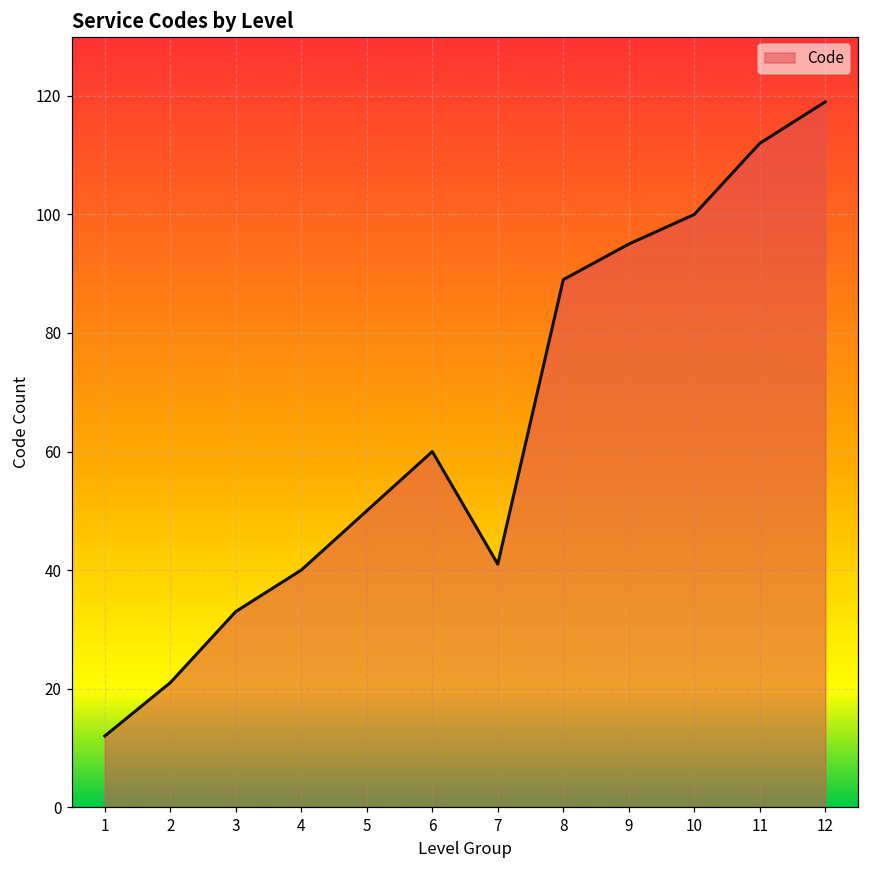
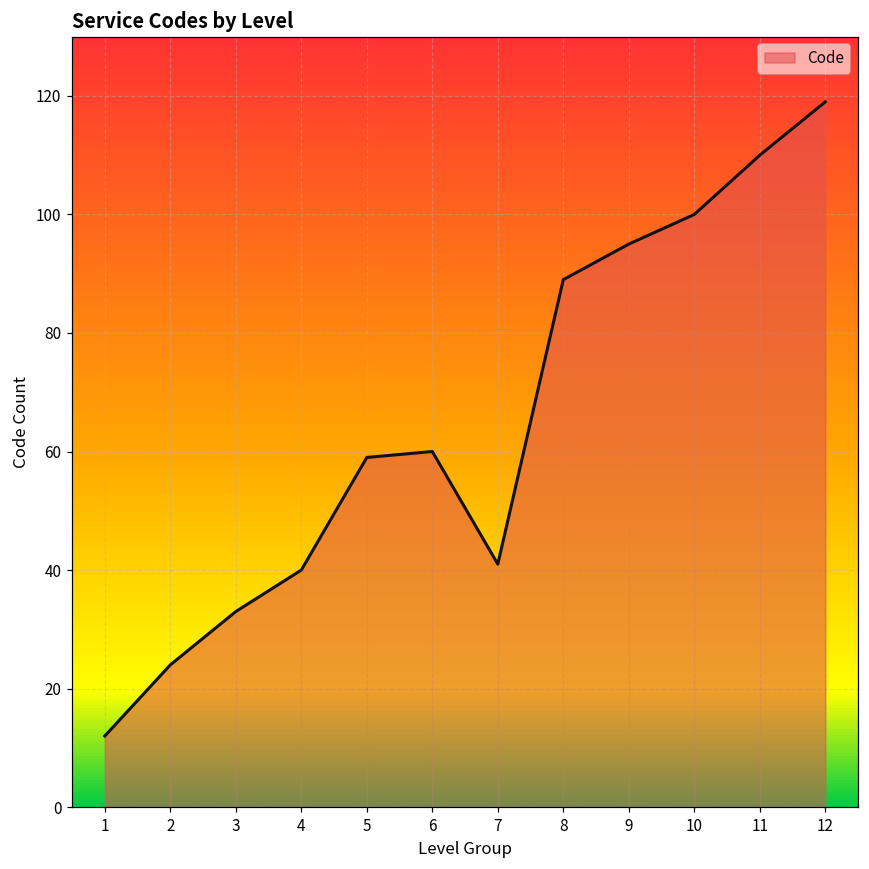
2: 21 -> 24
5: 50 -> 59
11: 112 -> 110
